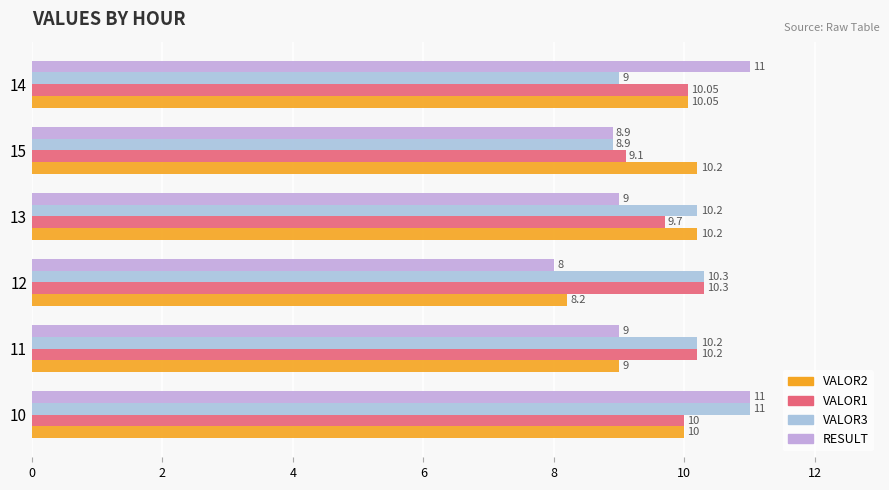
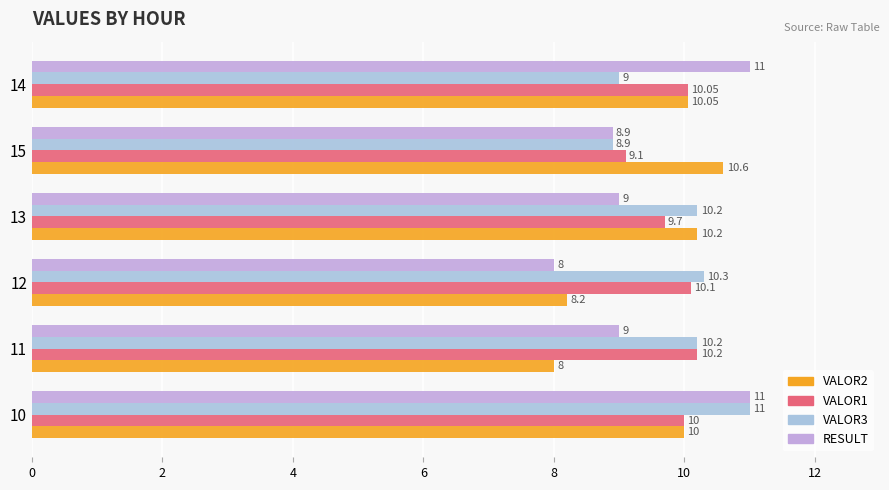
VALOR2, 15: 10.2 -> 10.6
VALOR1, 12: 10.3 -> 10.1
VALOR2, 11: 9 -> 8
